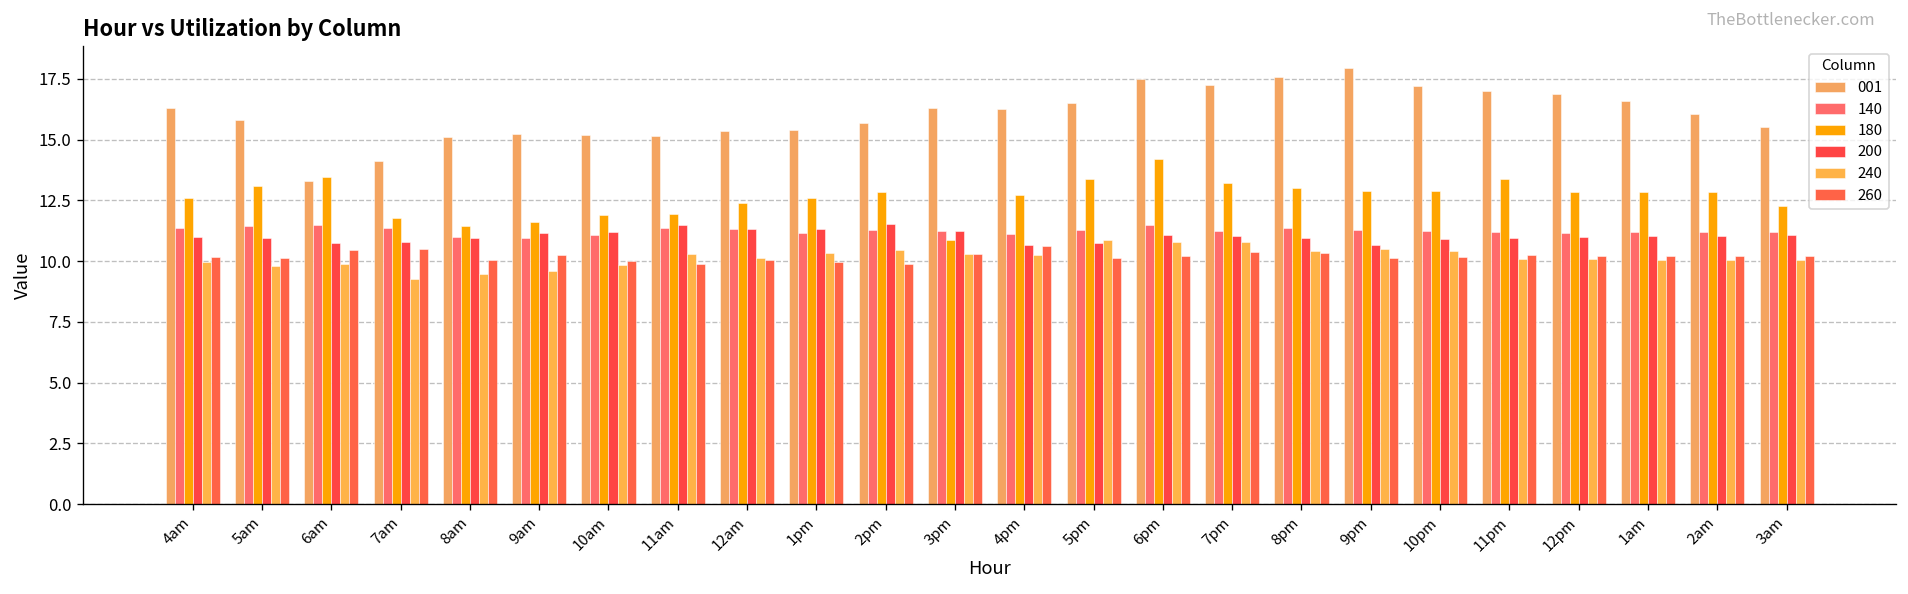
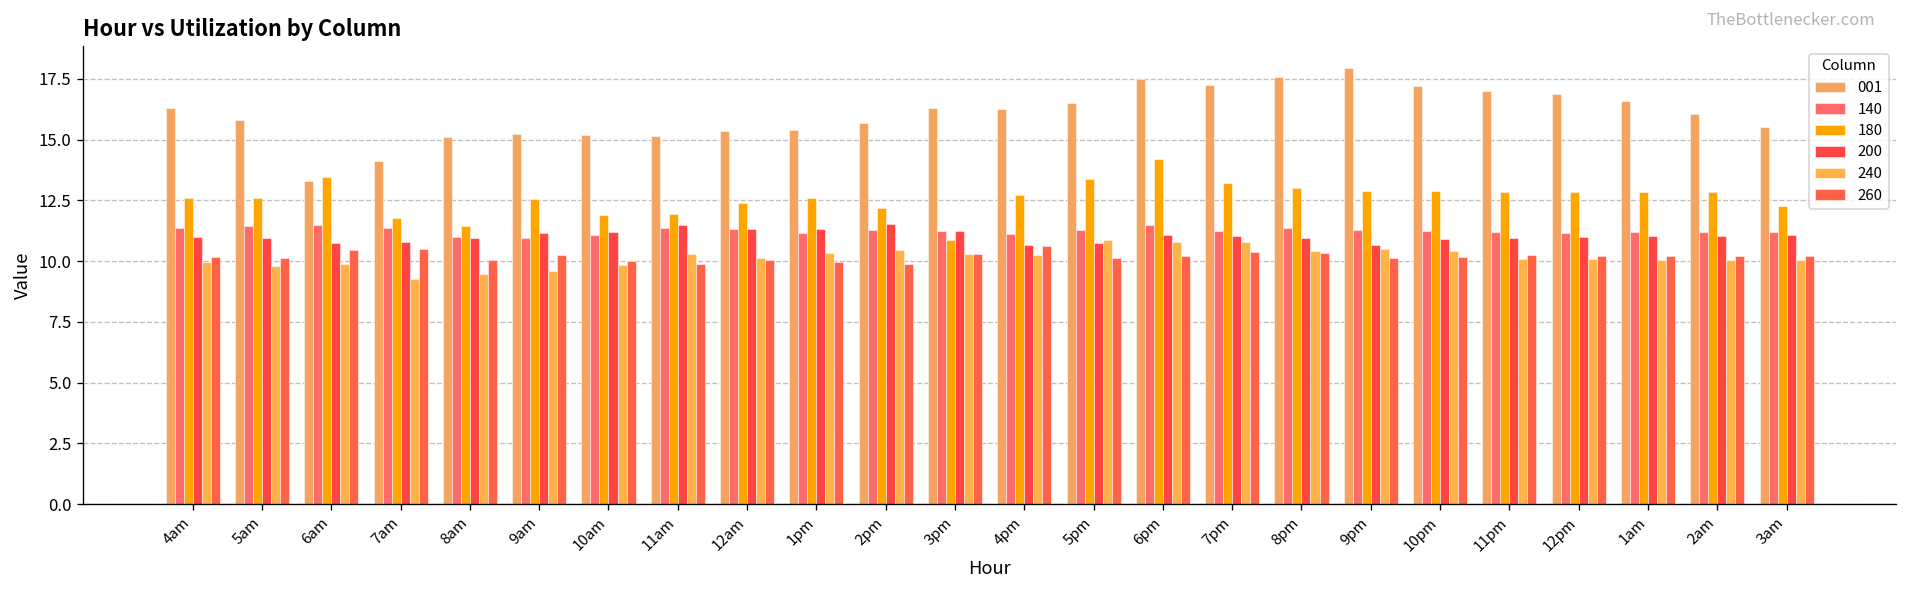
180, 5am: 13.1 -> 12.6
180, 9am: 11.6 -> 12.6
180, 2pm: 12.8 -> 12.2
180, 11pm: 13.4 -> 12.8
